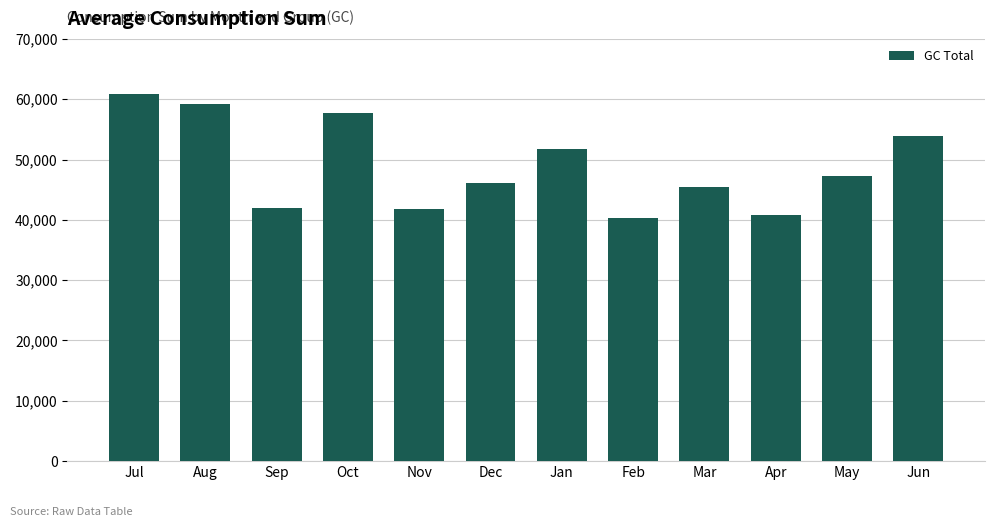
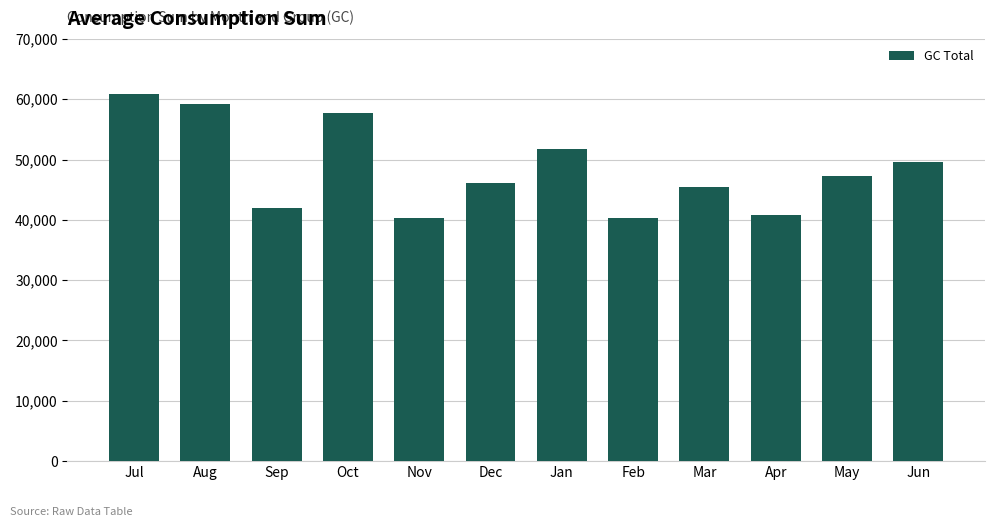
Nov: 42,000 -> 40,000
Jun: 54,000 -> 50,000
